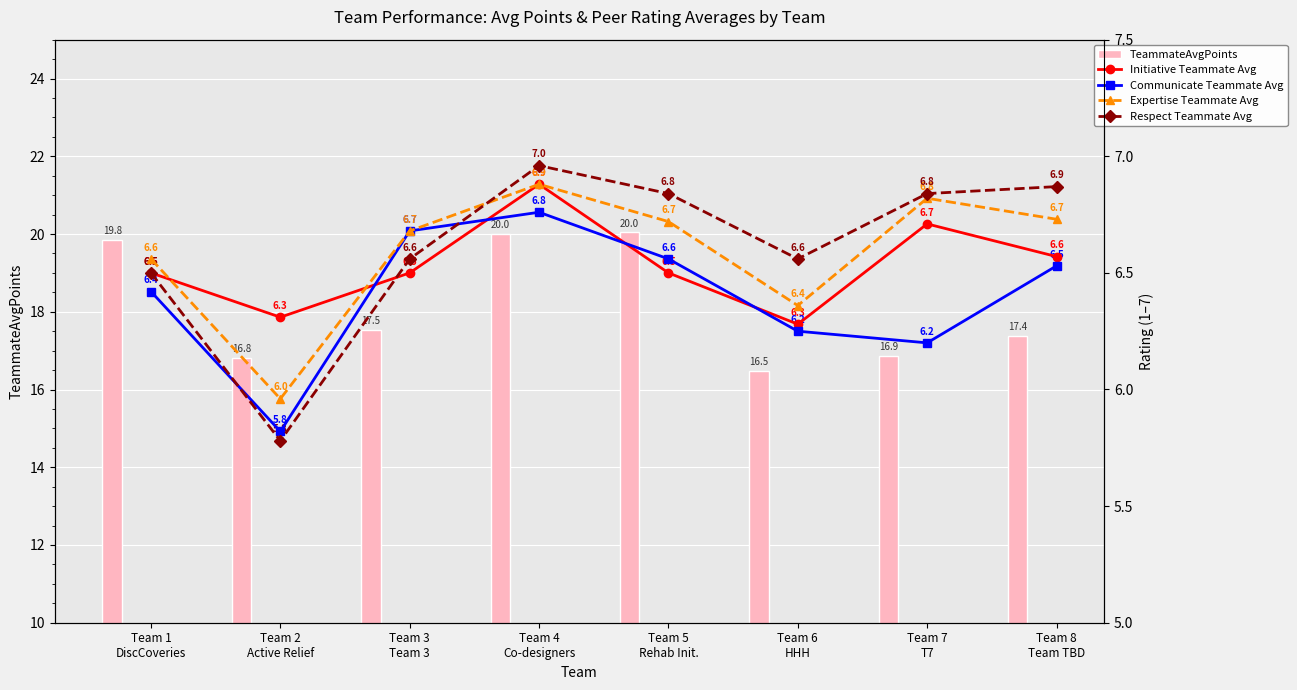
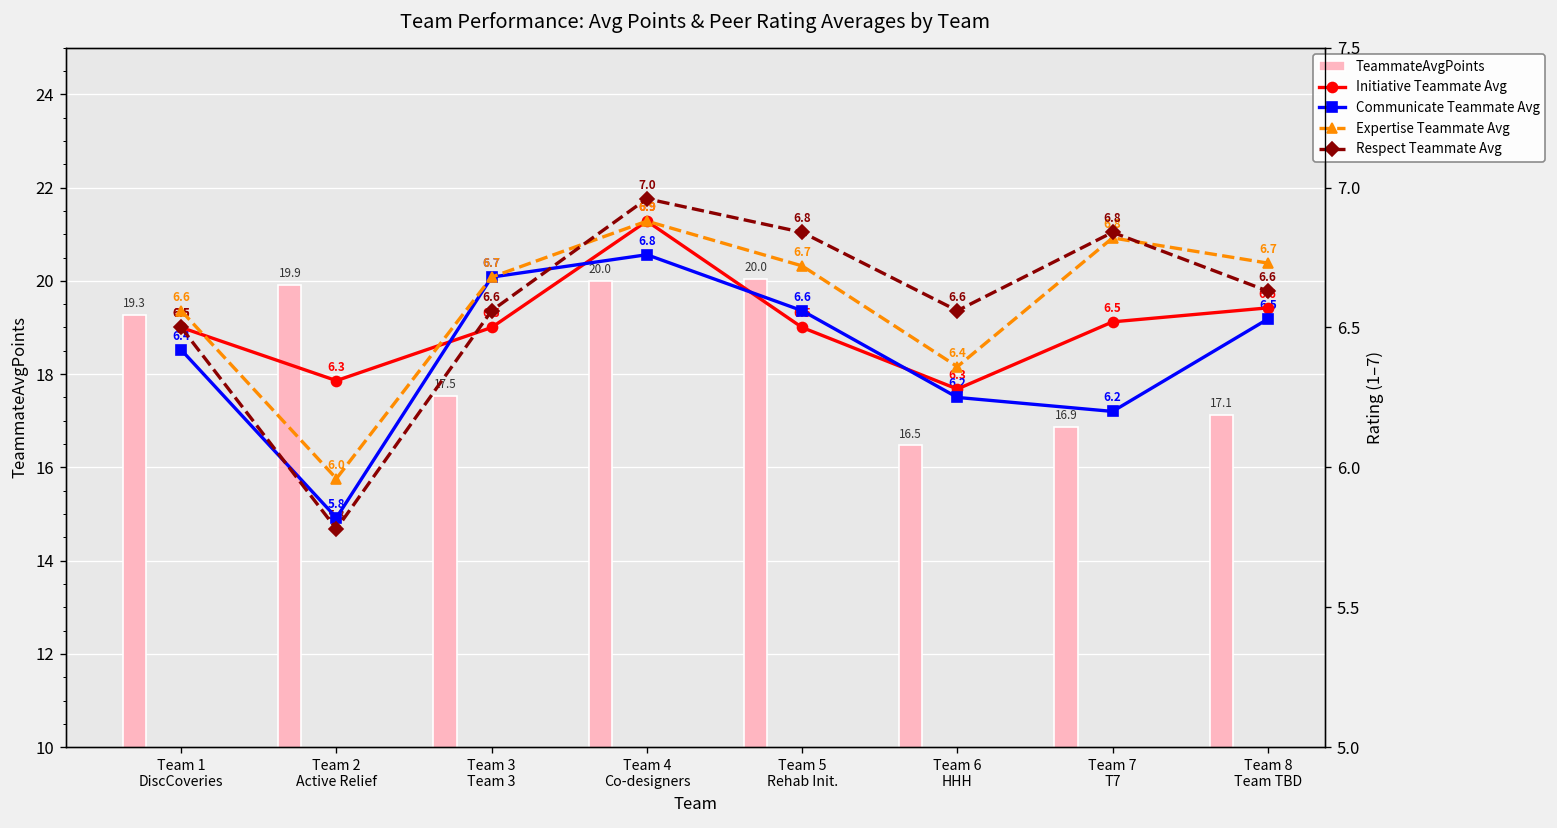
TeammateAvgPoints, Team 1 DiscCoveries: 19.8 -> 19.3
TeammateAvgPoints, Team 2 Active Relief: 16.8 -> 19.9
TeammateAvgPoints, Team 8 Team TBD: 17.4 -> 17.1
Initiative Teammate Avg, Team 7 T7: 6.7 -> 6.5
Respect Teammate Avg, Team 8 Team TBD: 6.9 -> 6.6
